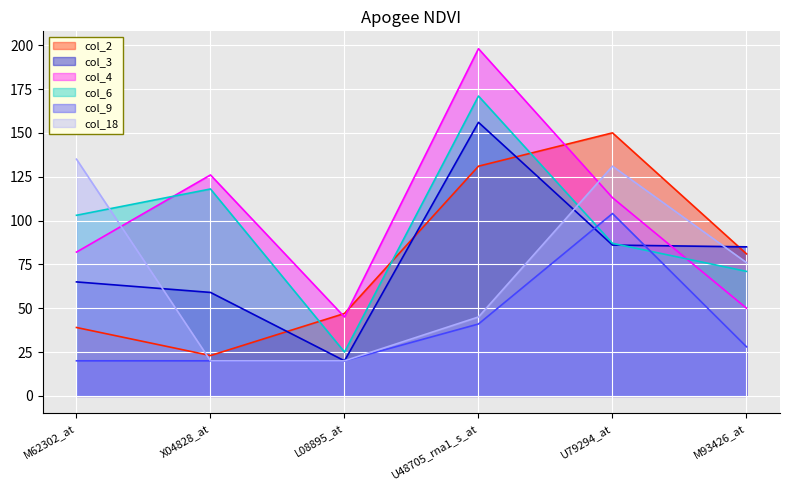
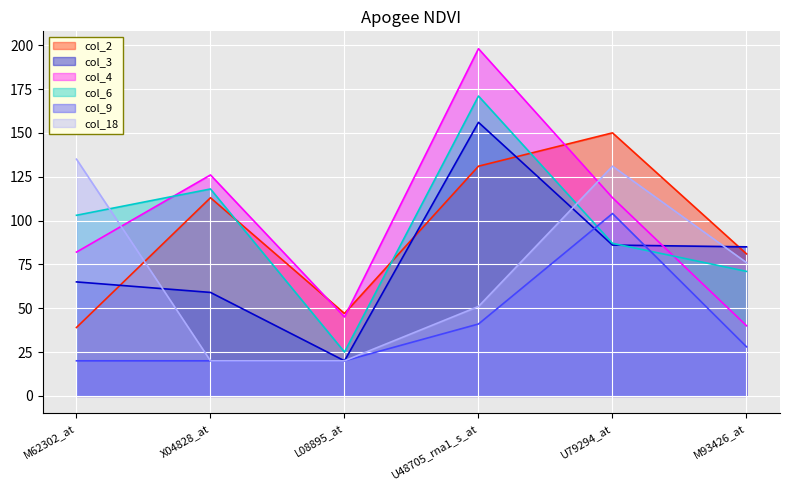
col_2, X04828_at: 23 -> 113
col_18, U48705_rna1_s_at: 45 -> 51
col_4, M93426_at: 50 -> 40
